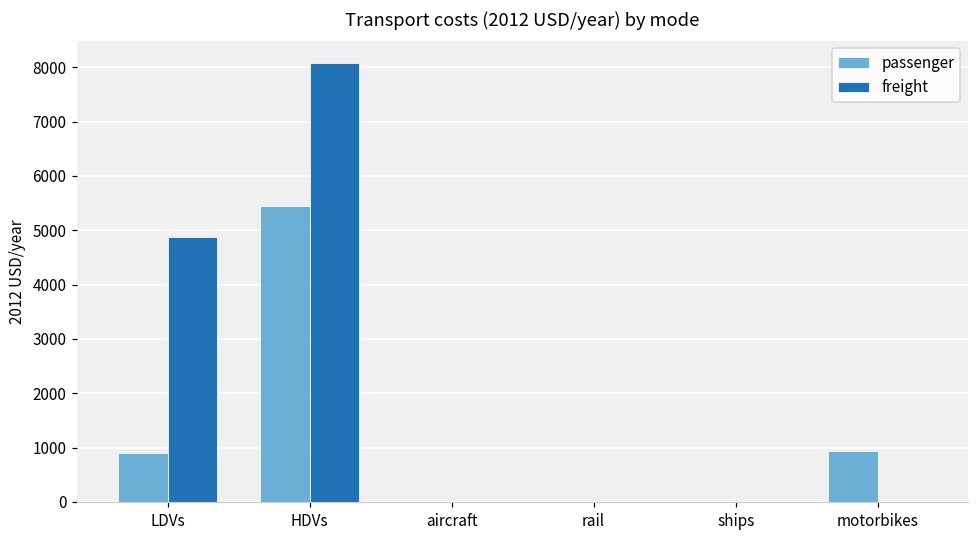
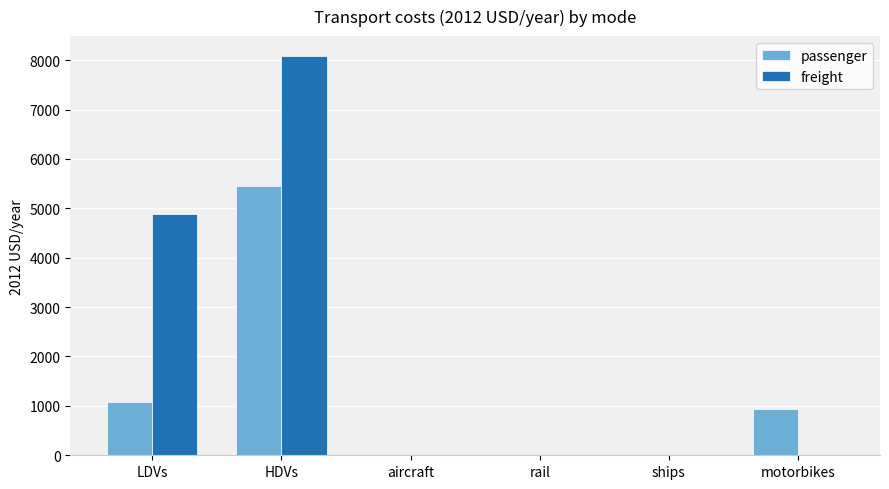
passenger, LDVs: 900 -> 1100
